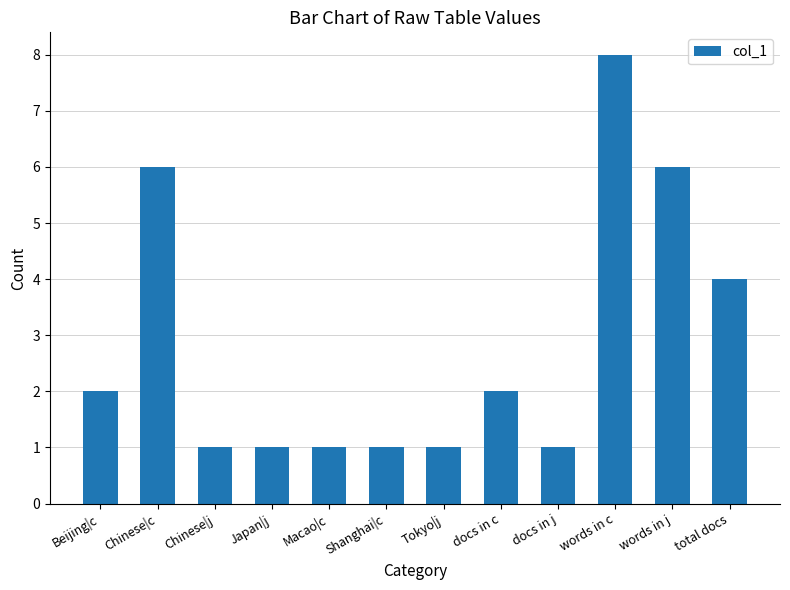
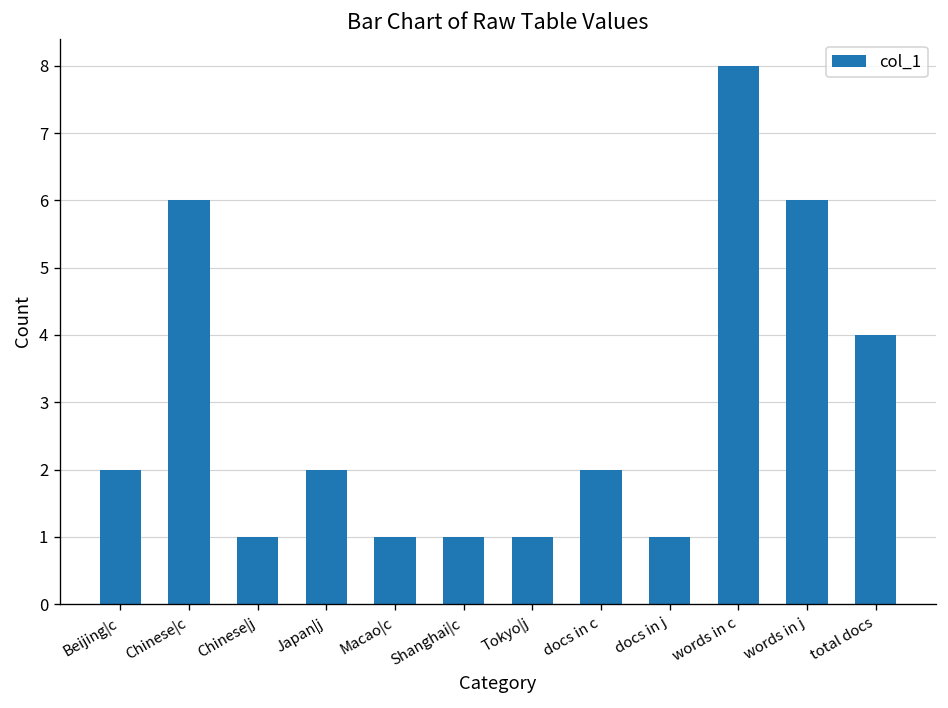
Japan|j: 1 -> 2
